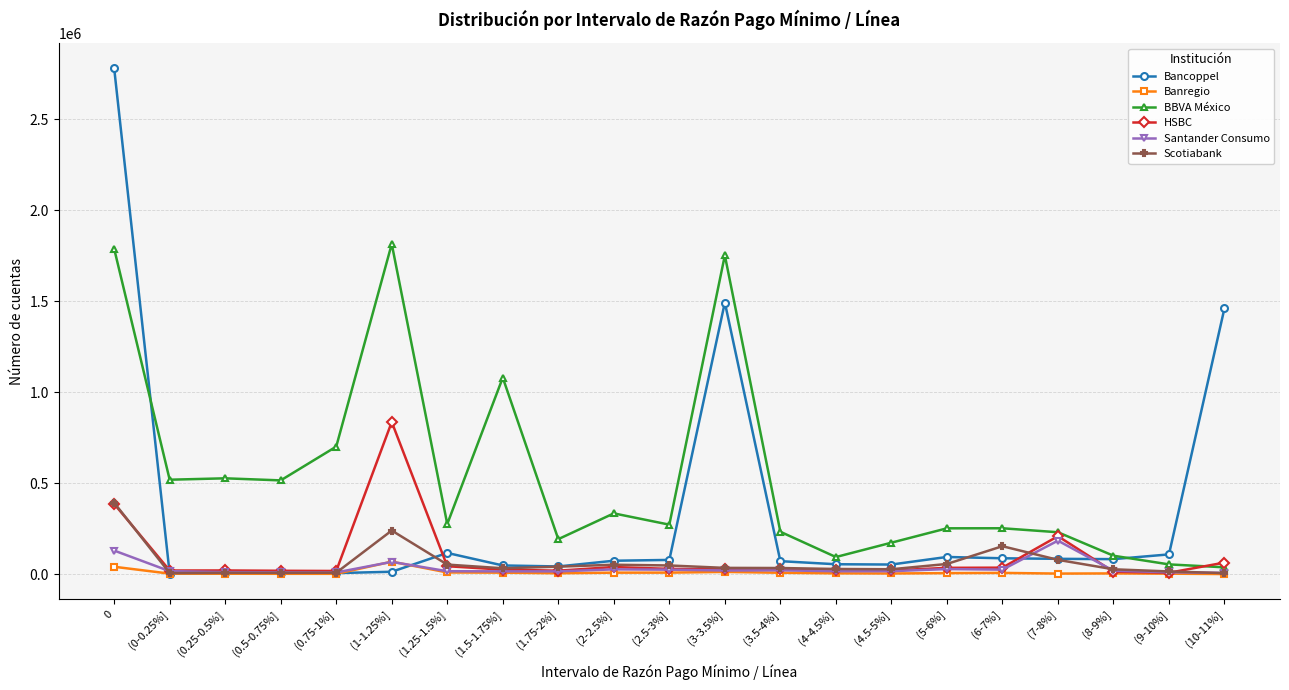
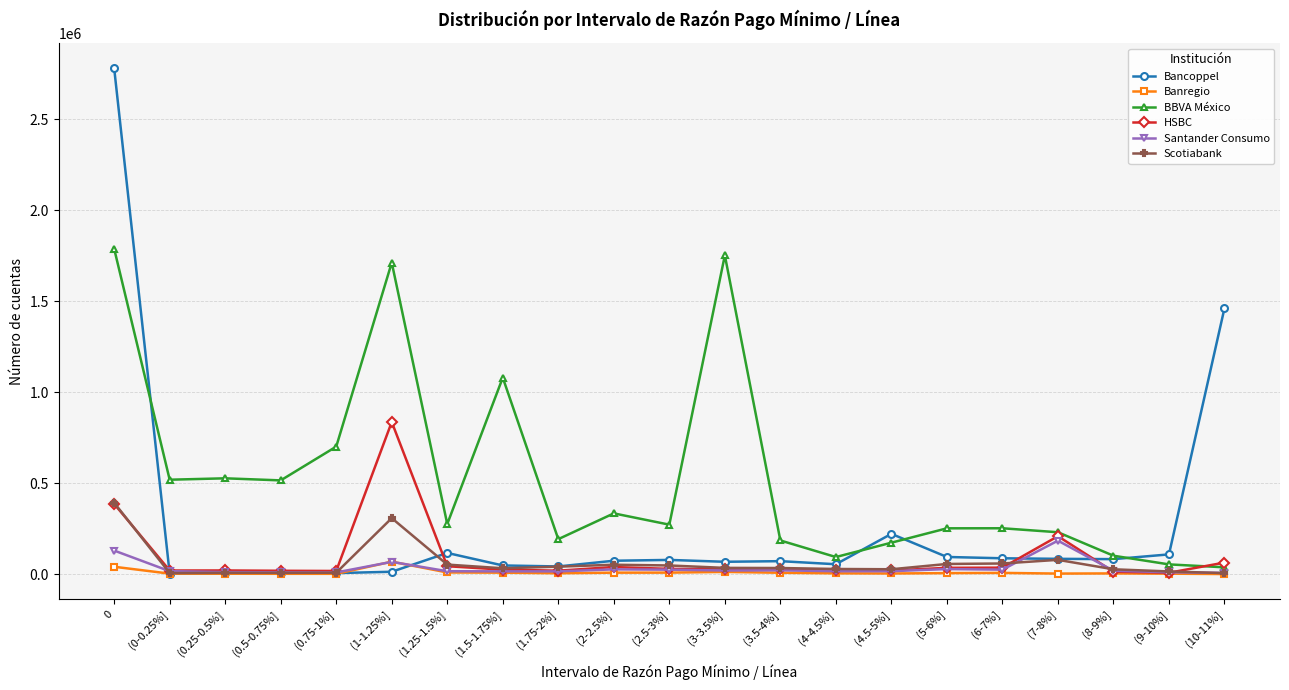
BBVA México, (1-1.25%]: 1820000 -> 1710000
Scotiabank, (1-1.25%]: 240000 -> 310000
Bancoppel, (3-3.5%]: 1490000 -> 70000
BBVA México, (3.5-4%]: 230000 -> 190000
Bancoppel, (4.5-5%]: 50000 -> 220000
Scotiabank, (6-7%]: 150000 -> 60000
